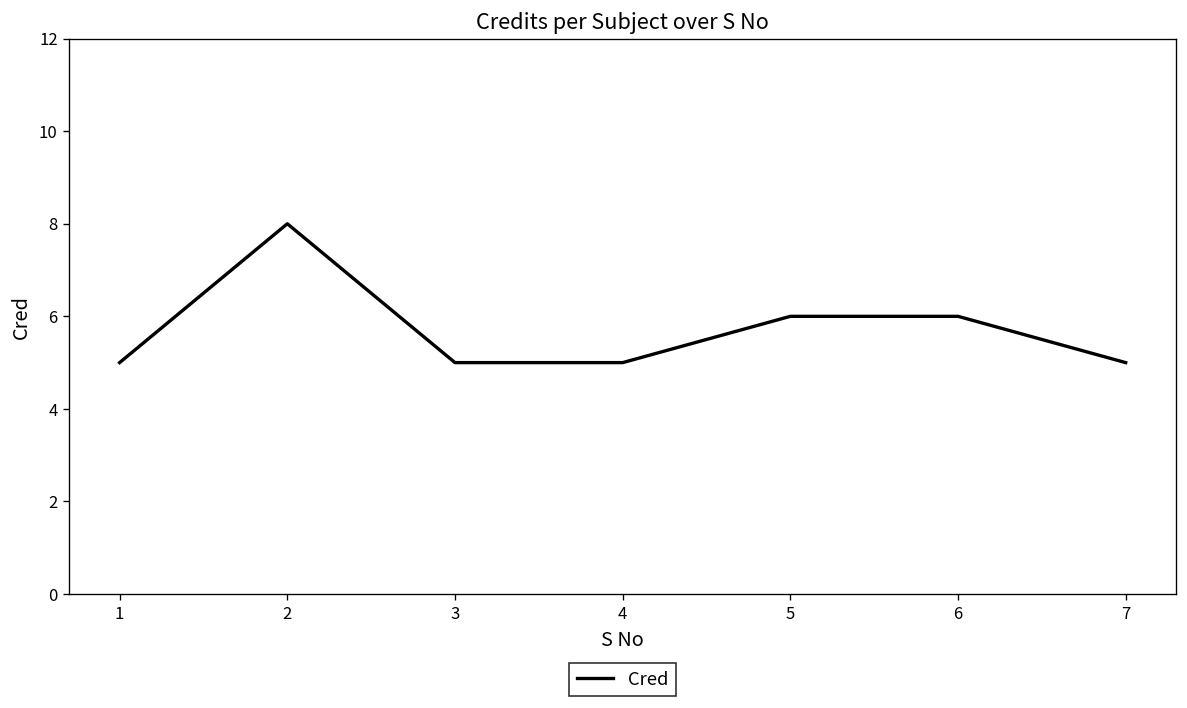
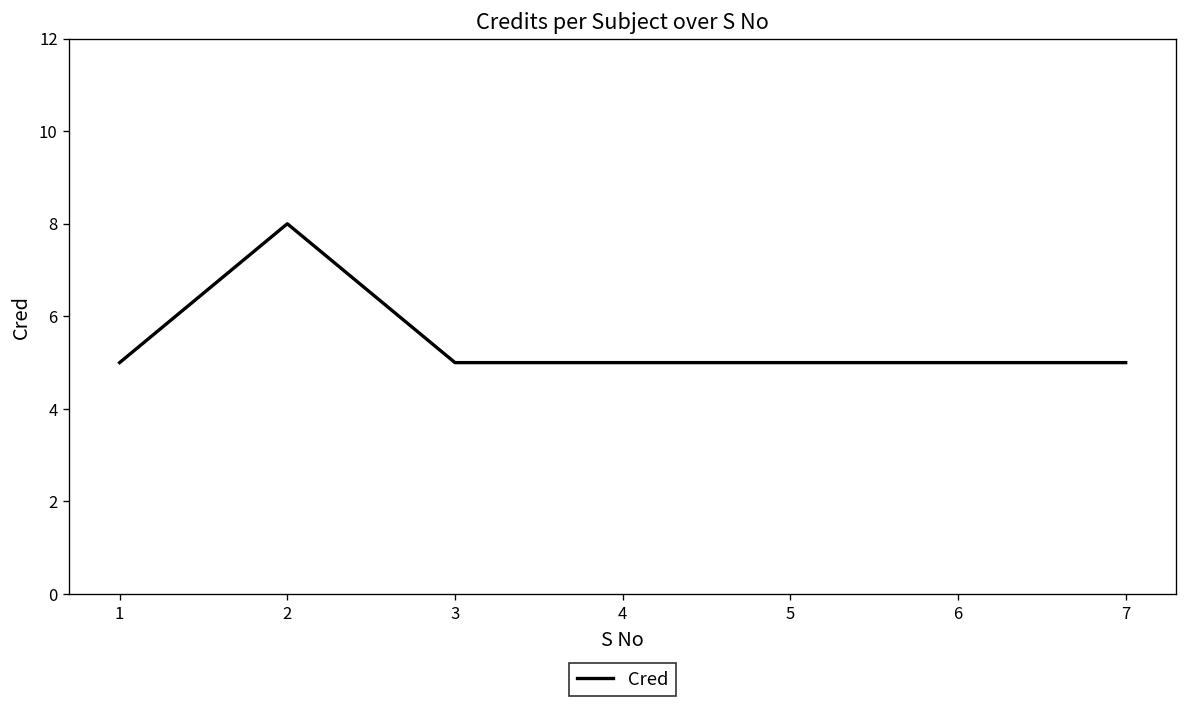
5: 6 -> 5
6: 6 -> 5
